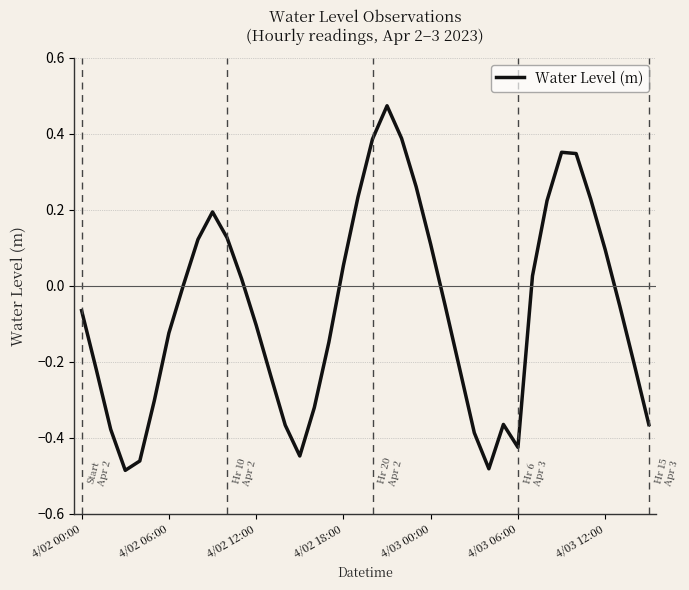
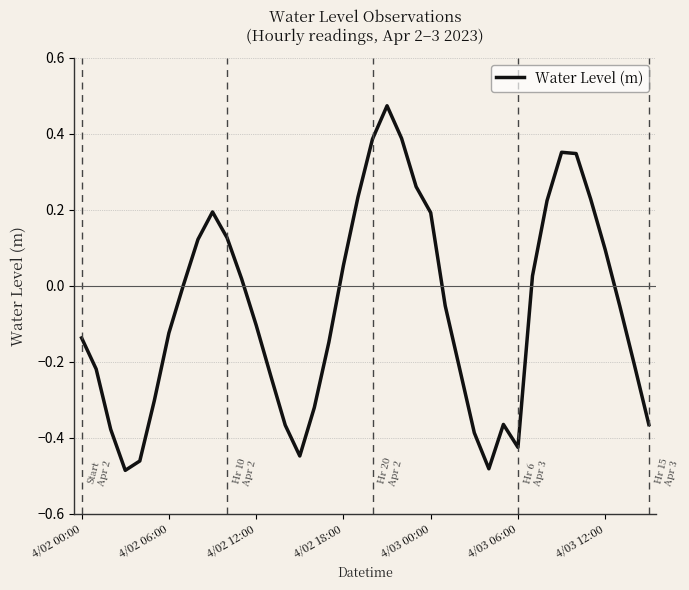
4/02 00:00: -0.07 -> -0.14
4/03 00:00: 0.11 -> 0.19
